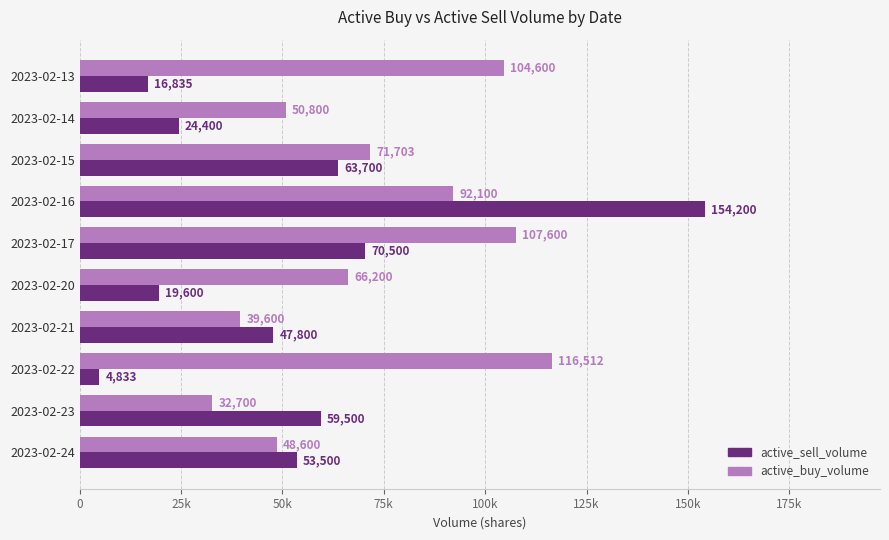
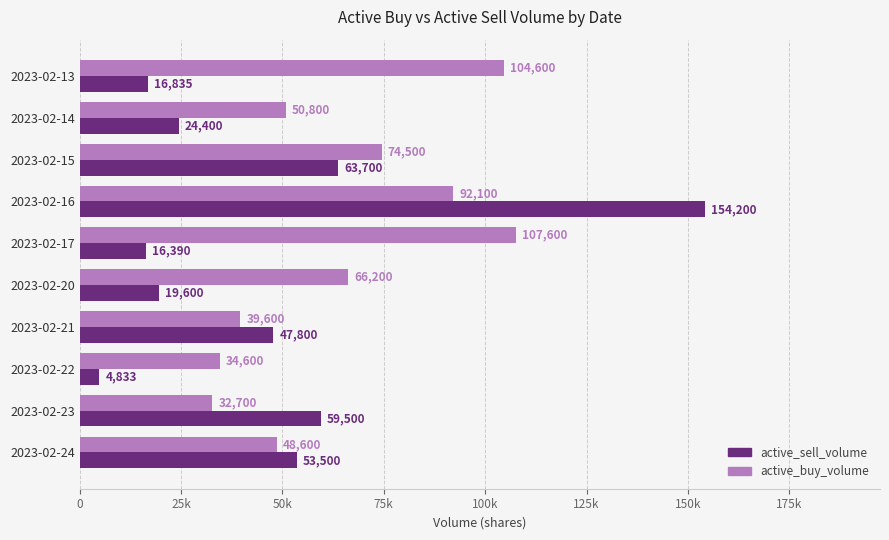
active_buy_volume, 2023-02-15: 71,703 -> 74,500
active_sell_volume, 2023-02-17: 70,500 -> 16,390
active_buy_volume, 2023-02-22: 116,512 -> 34,600
